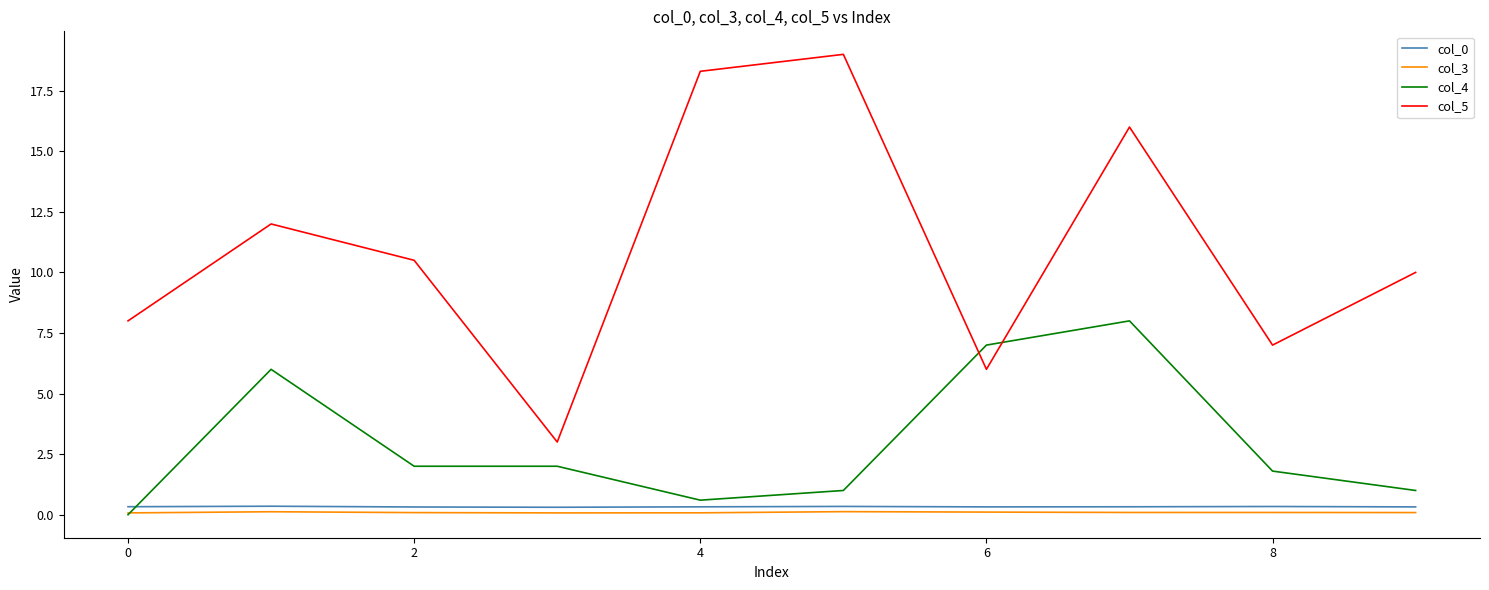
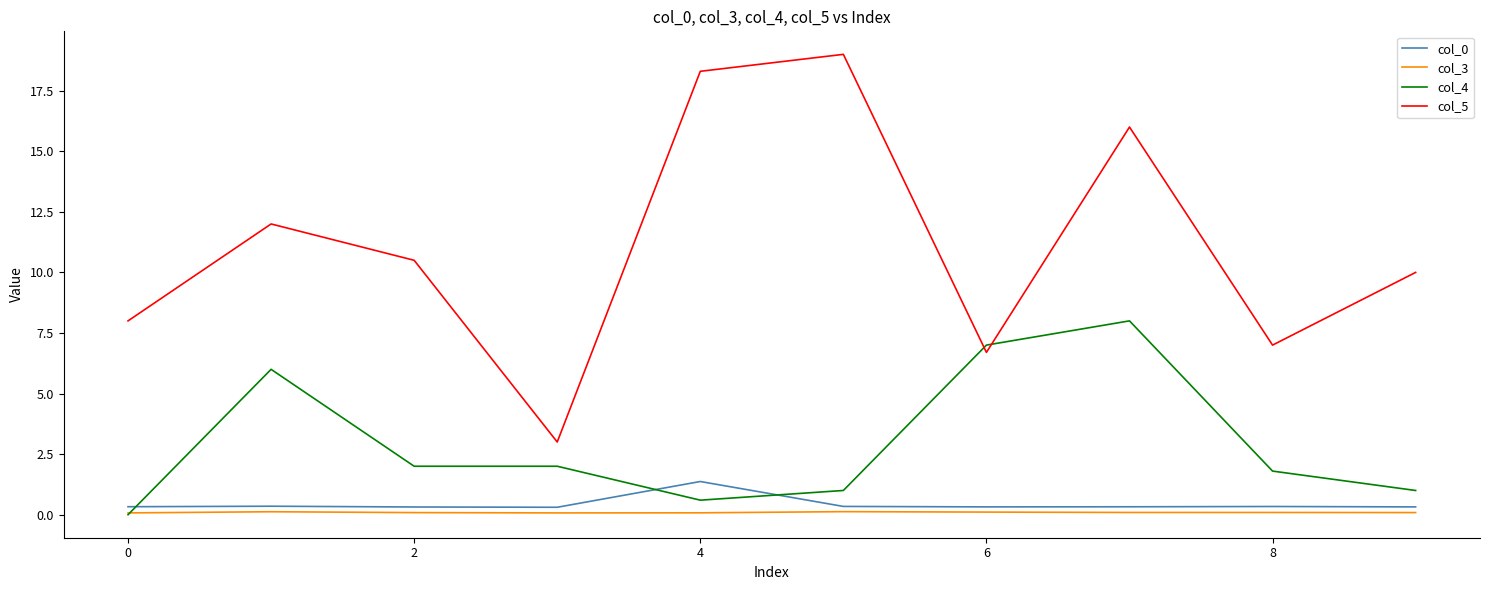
col_0, 4: 0.3 -> 1.4
col_5, 6: 6.0 -> 6.7
